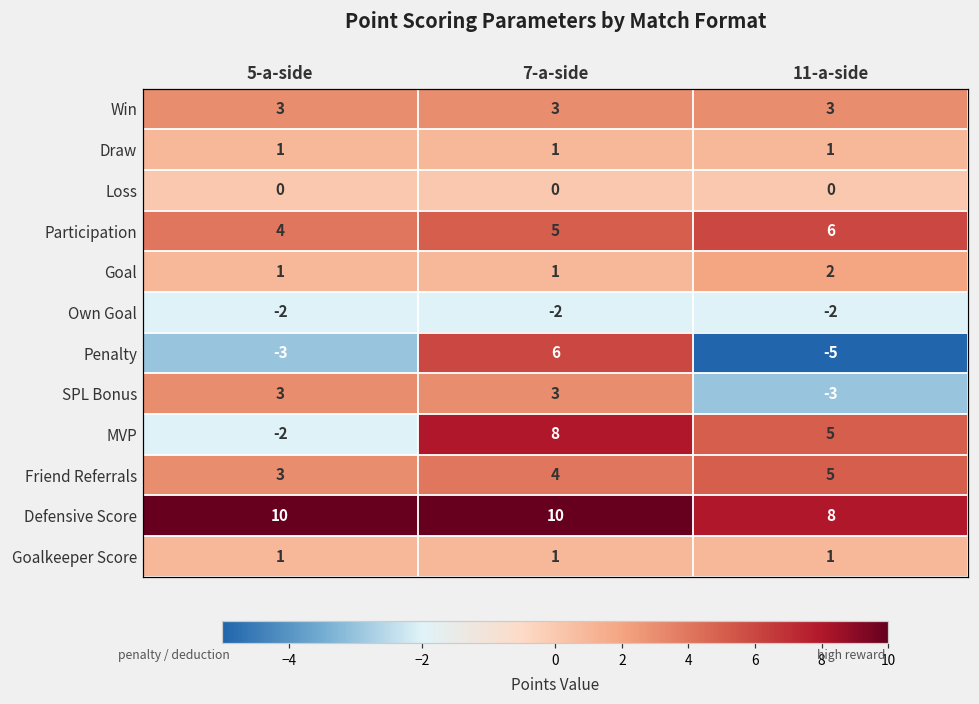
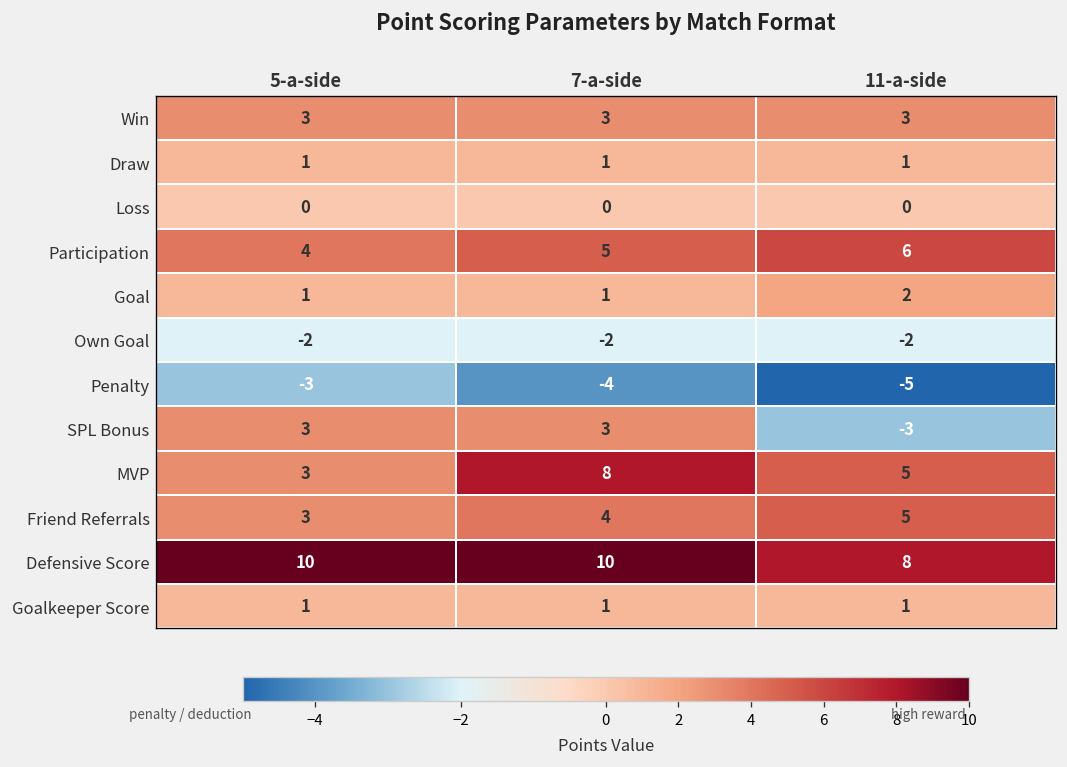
Penalty, 7-a-side: 6 -> -4
MVP, 5-a-side: -2 -> 3
